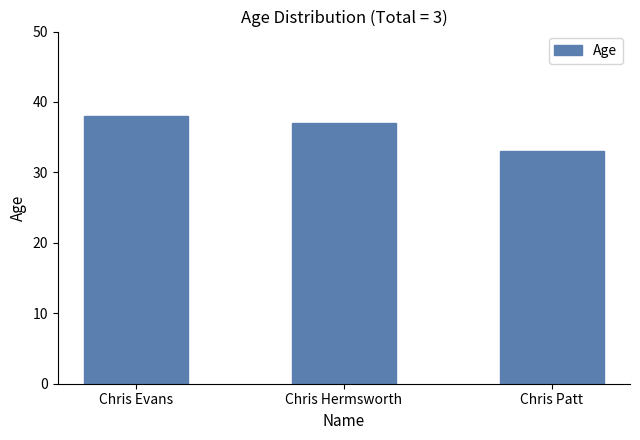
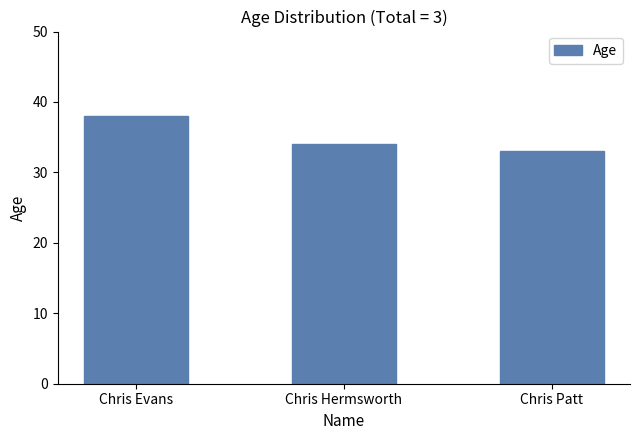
Chris Hermsworth: 37 -> 34
